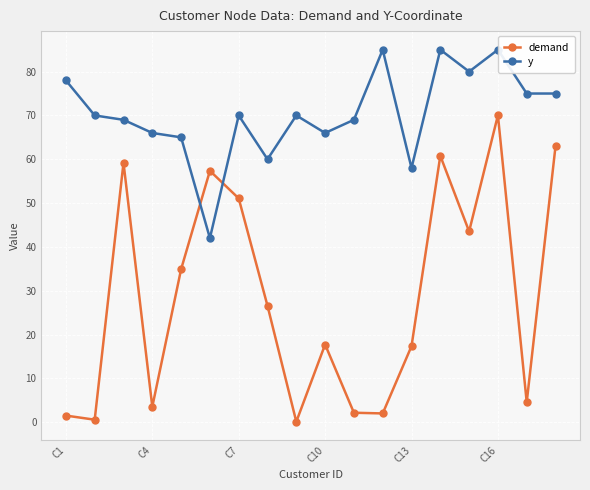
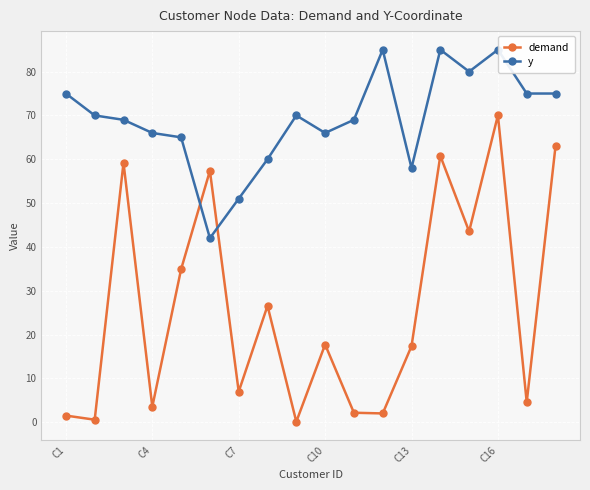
y, C1: 78 -> 75
demand, C7: 51 -> 7
y, C7: 70 -> 51
